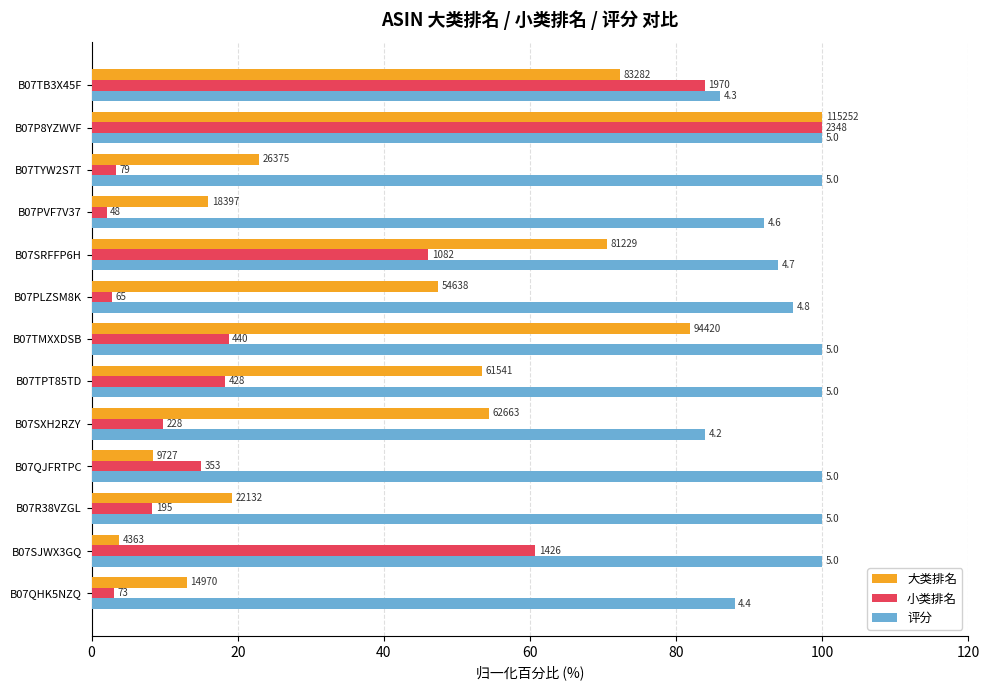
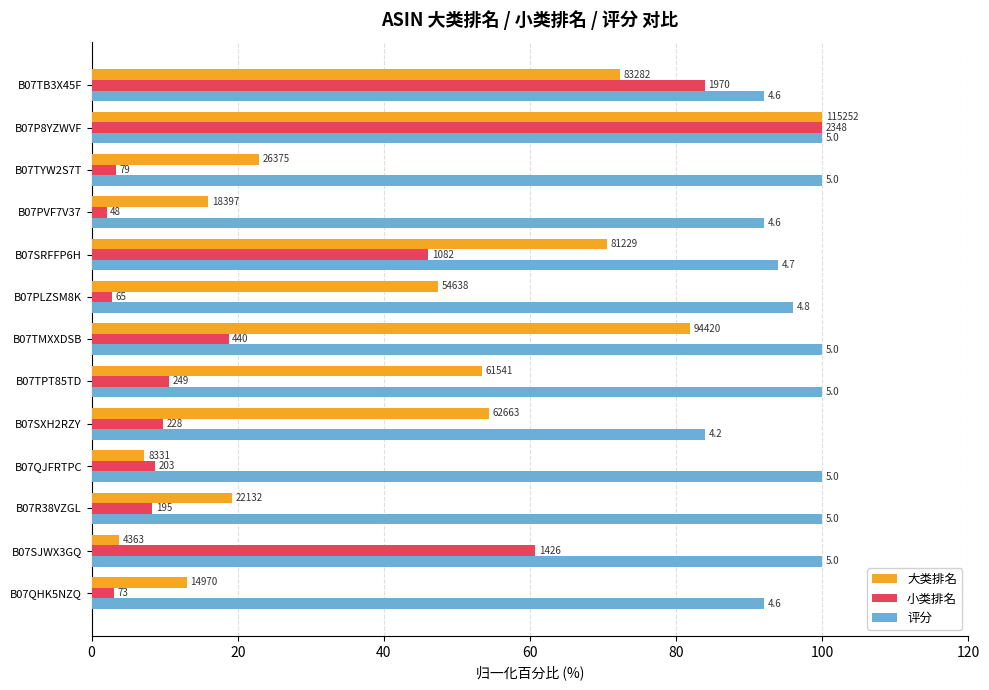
评分, B07TB3X45F: 4.3 -> 4.6
小类排名, B07TPT85TD: 428 -> 249
大类排名, B07QJFRTPC: 9727 -> 8331
小类排名, B07QJFRTPC: 353 -> 203
评分, B07QHK5NZQ: 4.4 -> 4.6
